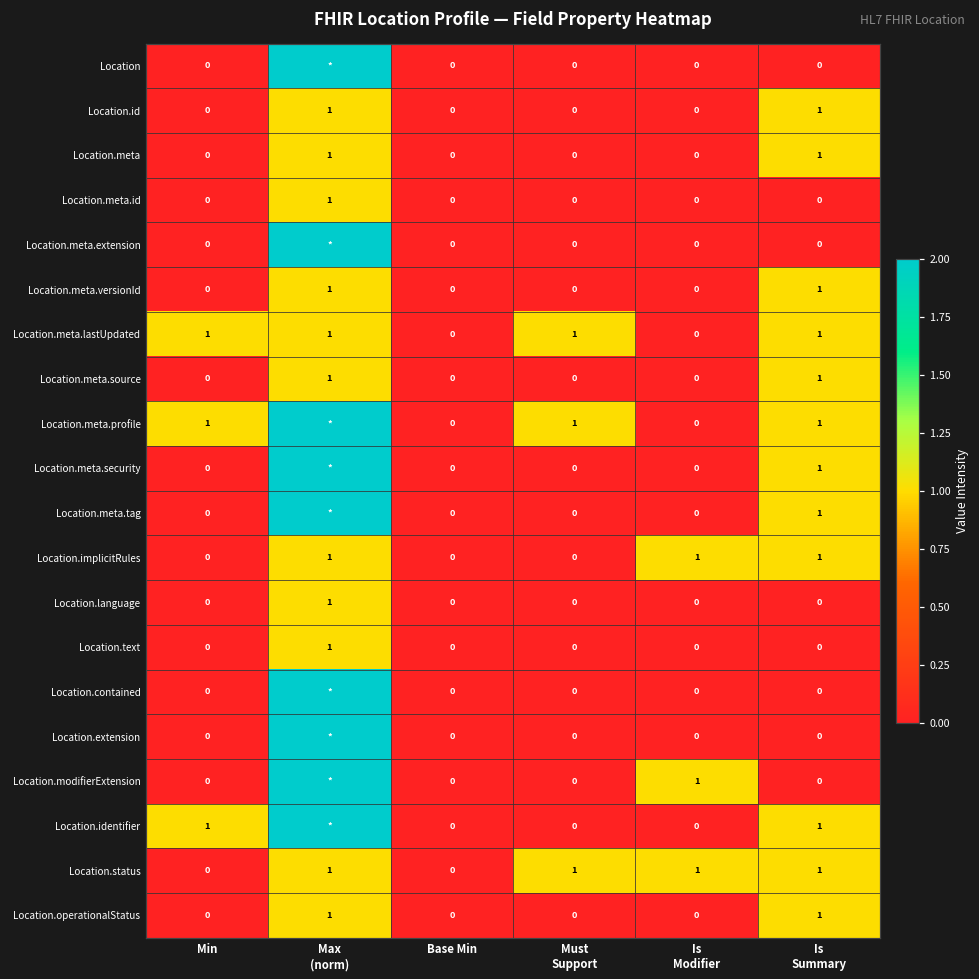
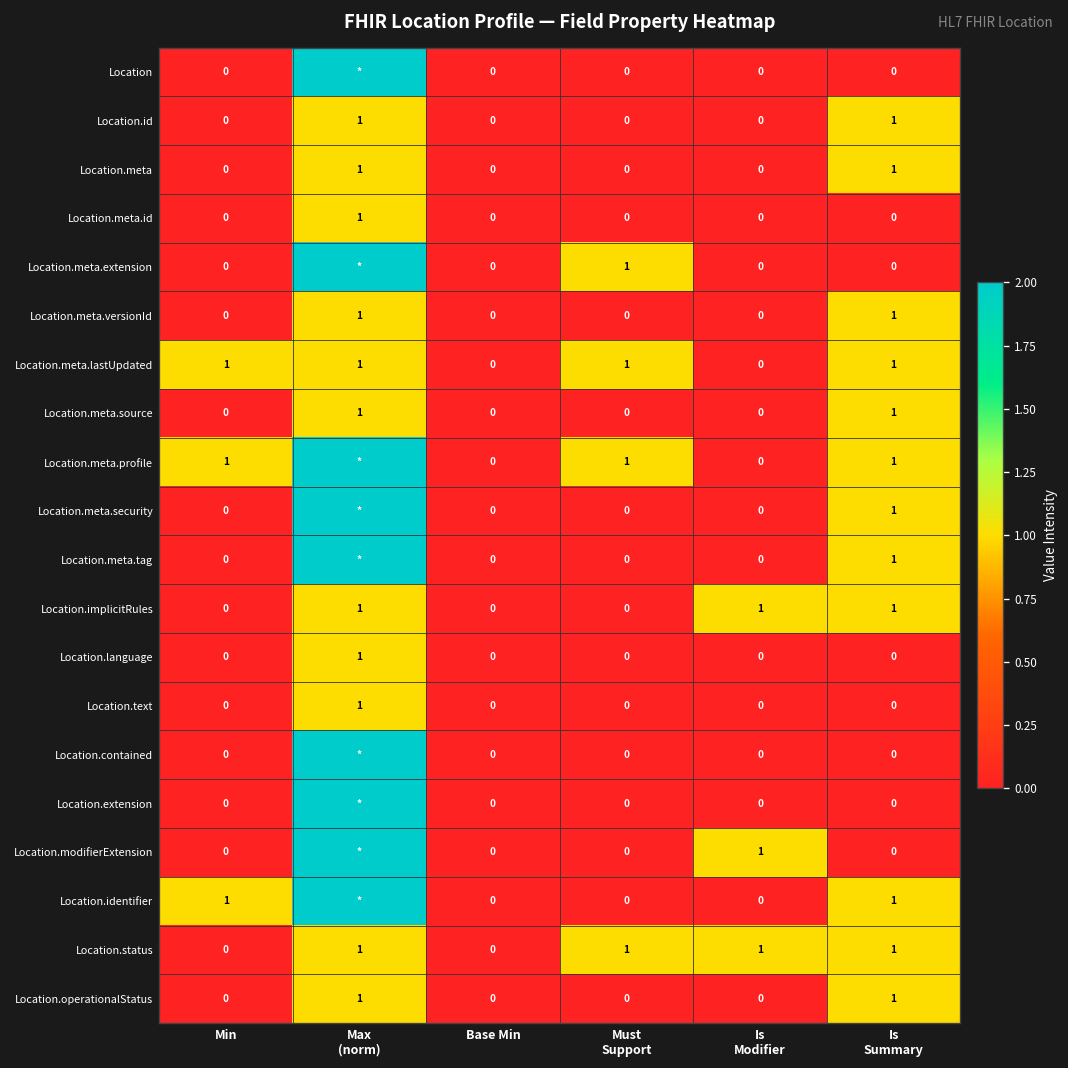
Location.meta.extension, Must Support: 0 -> 1
